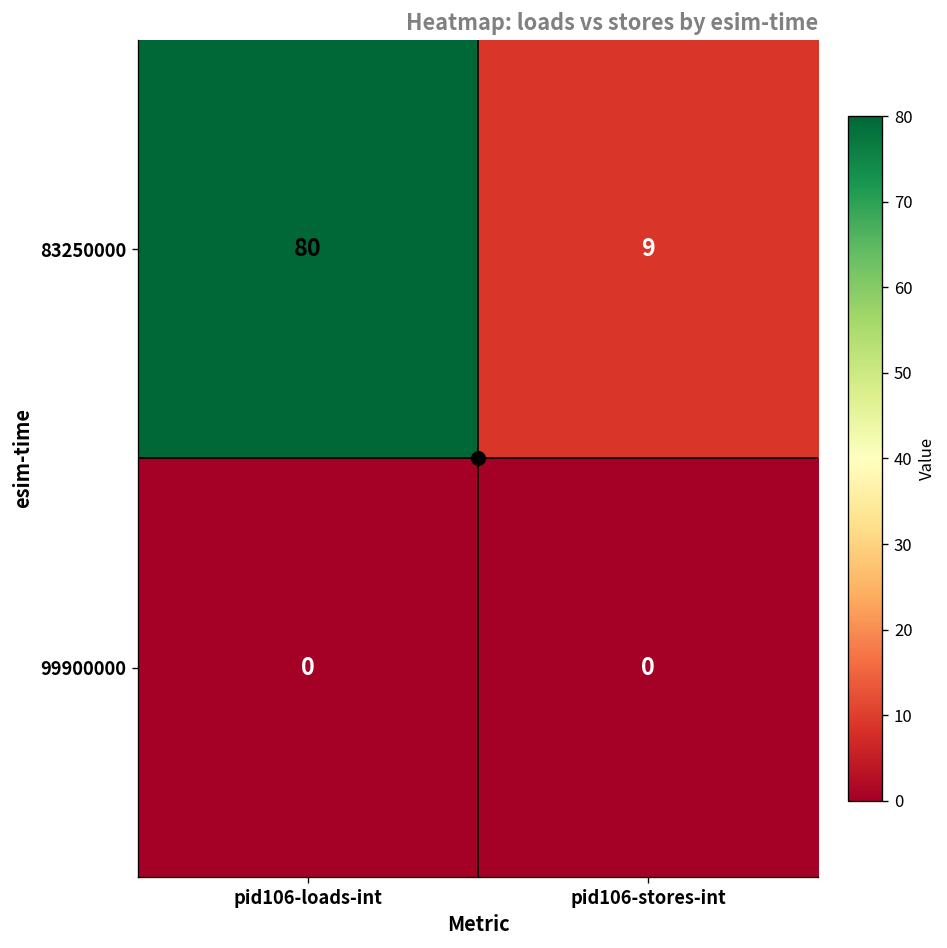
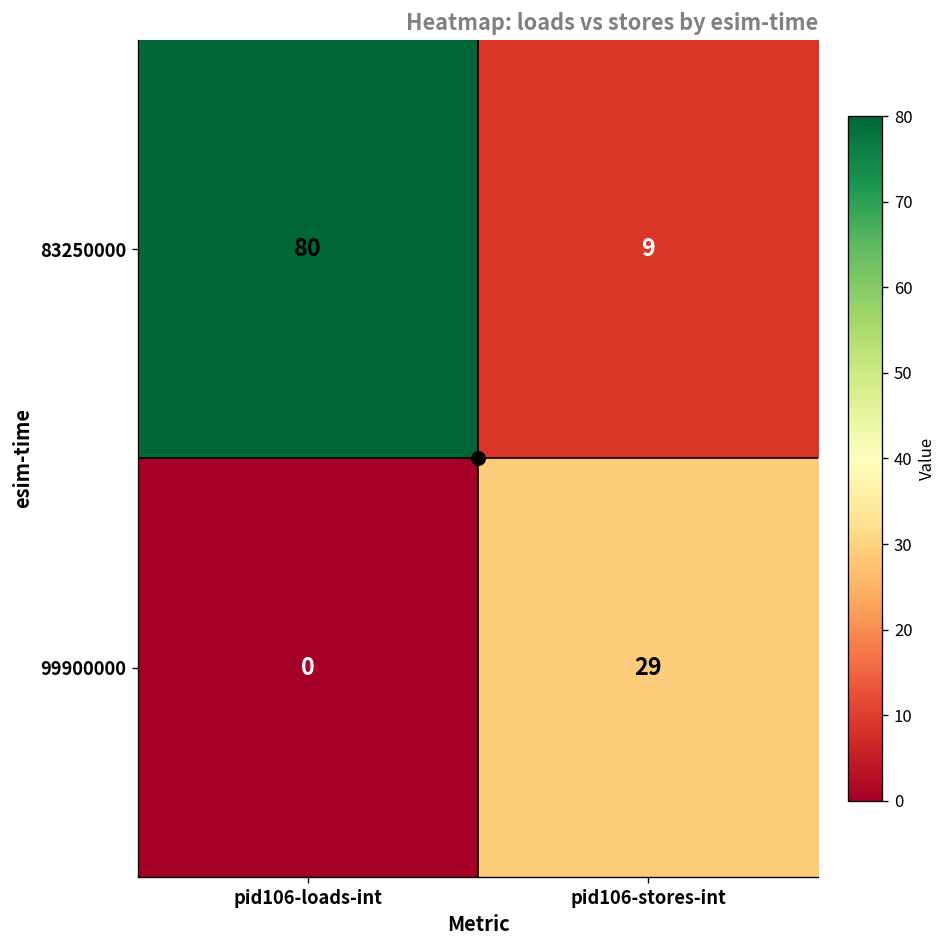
99900000, pid106-stores-int: 0 -> 29
